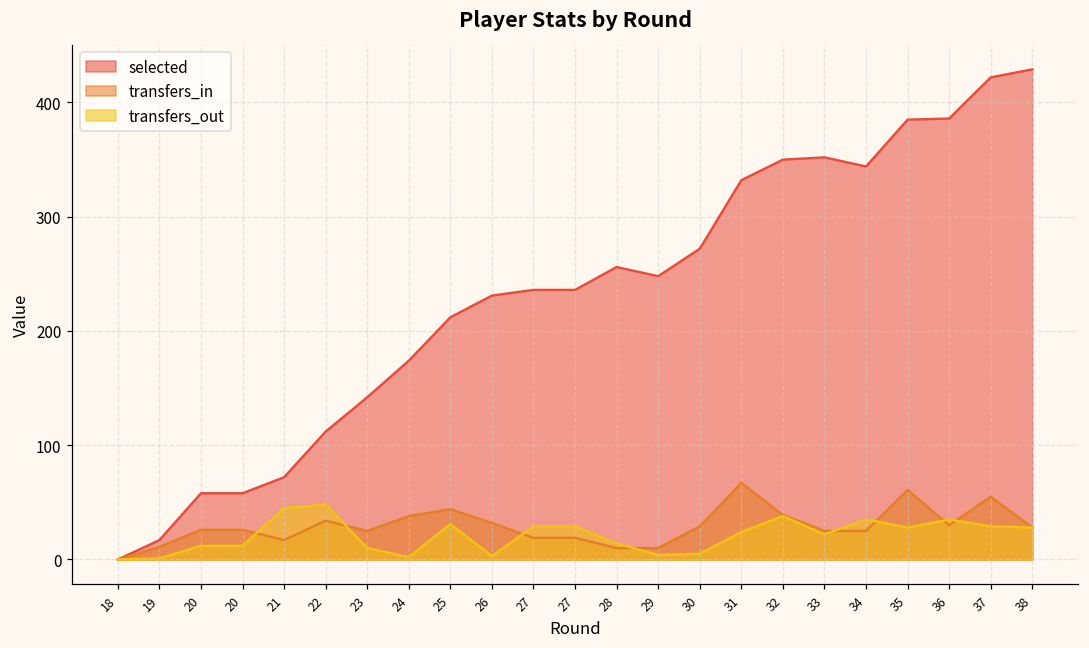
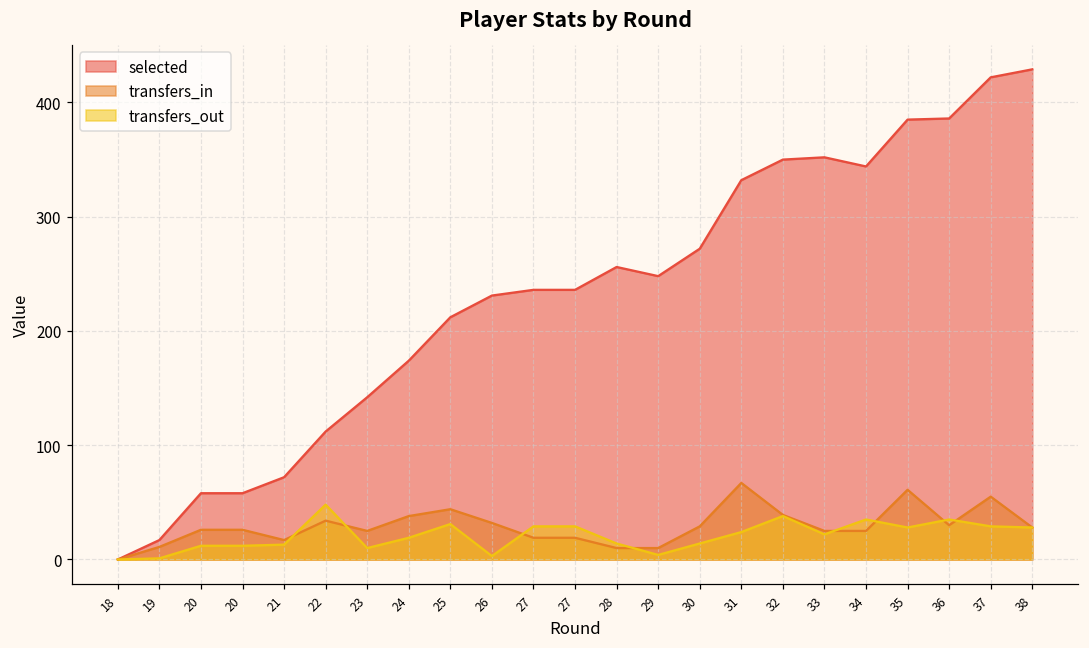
transfers_out, 21: 45 -> 13
transfers_out, 24: 2 -> 19
transfers_out, 30: 5 -> 14
